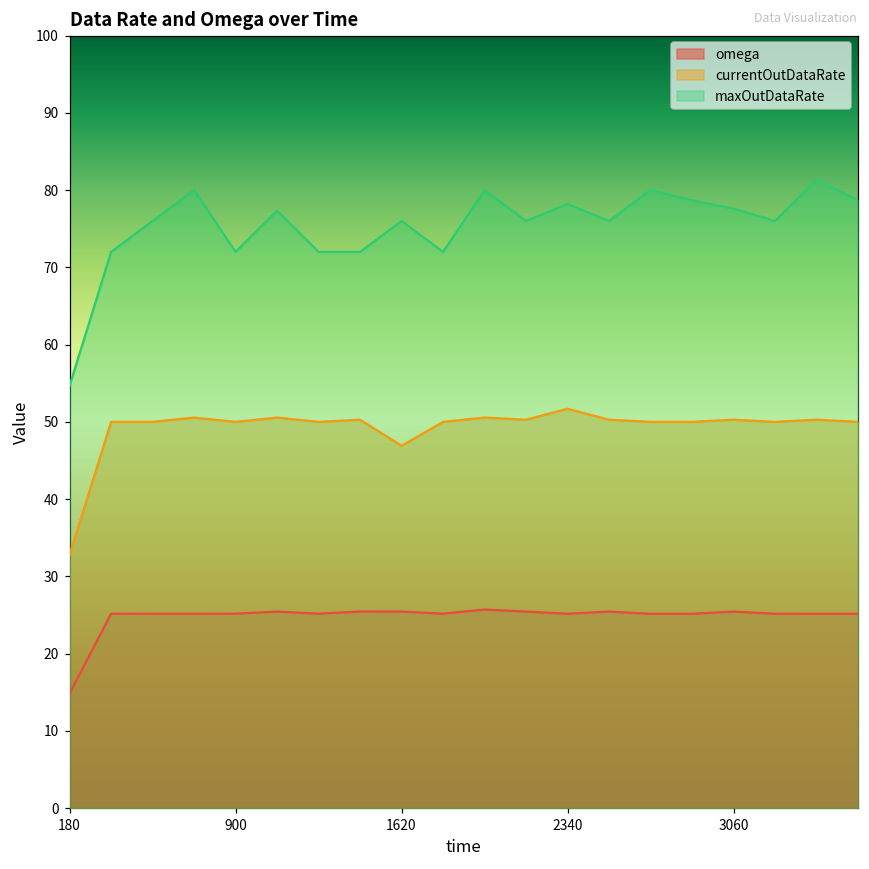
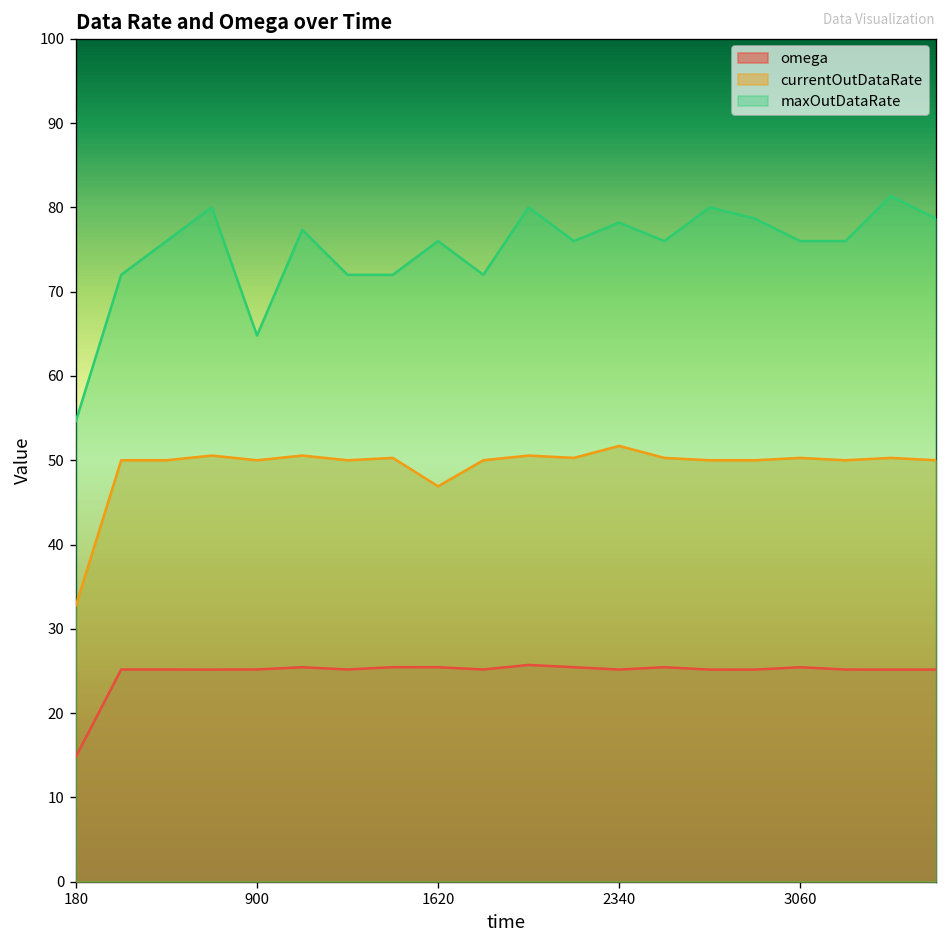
maxOutDataRate, 900: 72 -> 65
maxOutDataRate, 3060: 78 -> 76
